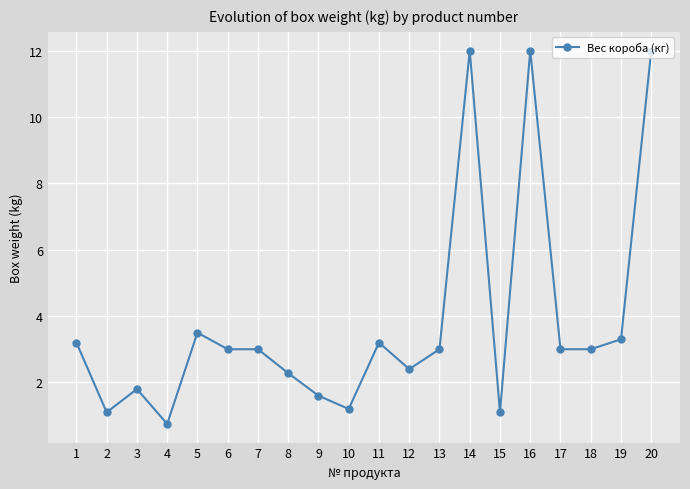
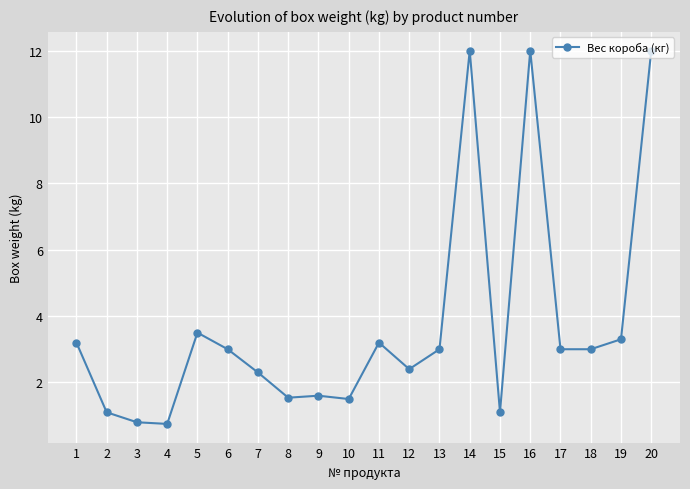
3: 1.8 -> 0.8
7: 3.0 -> 2.3
8: 2.3 -> 1.5
10: 1.2 -> 1.5
